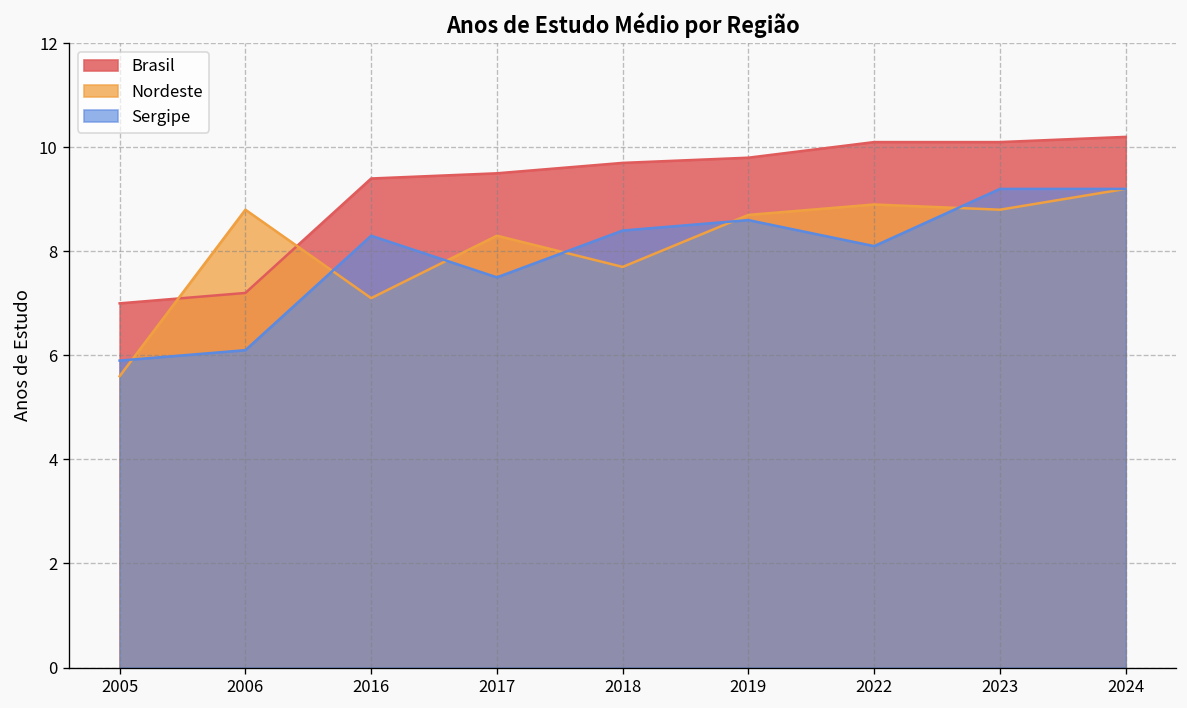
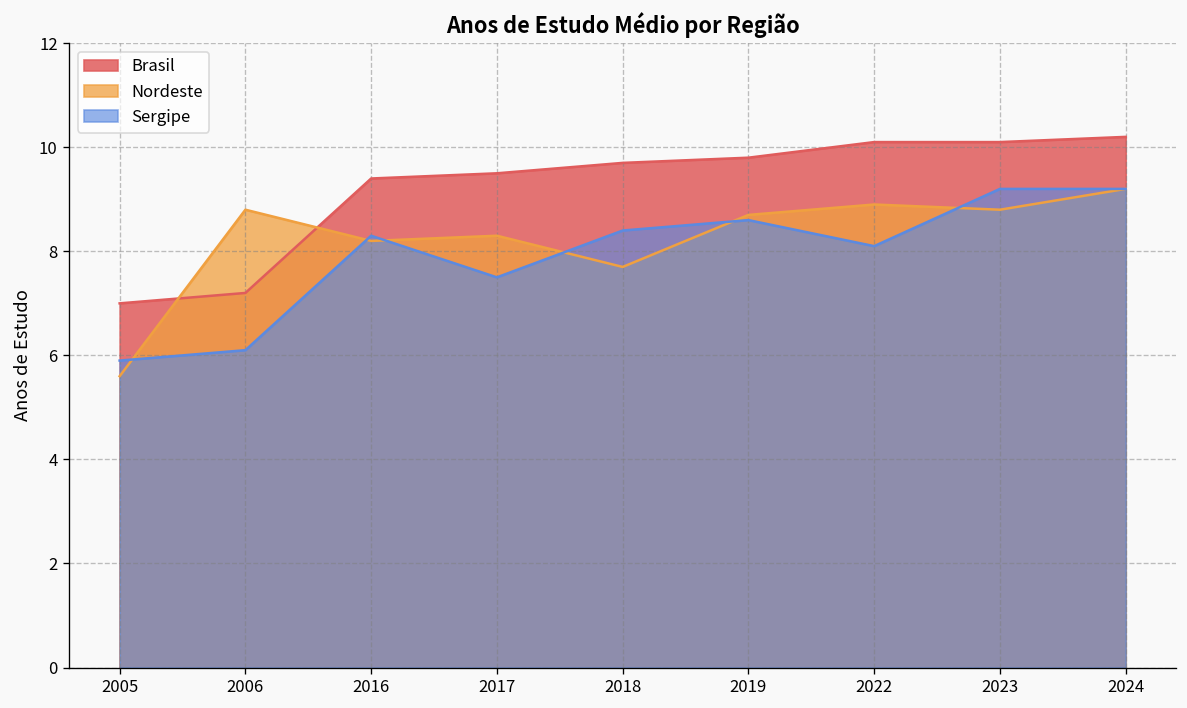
Nordeste, 2016: 7.1 -> 8.2
